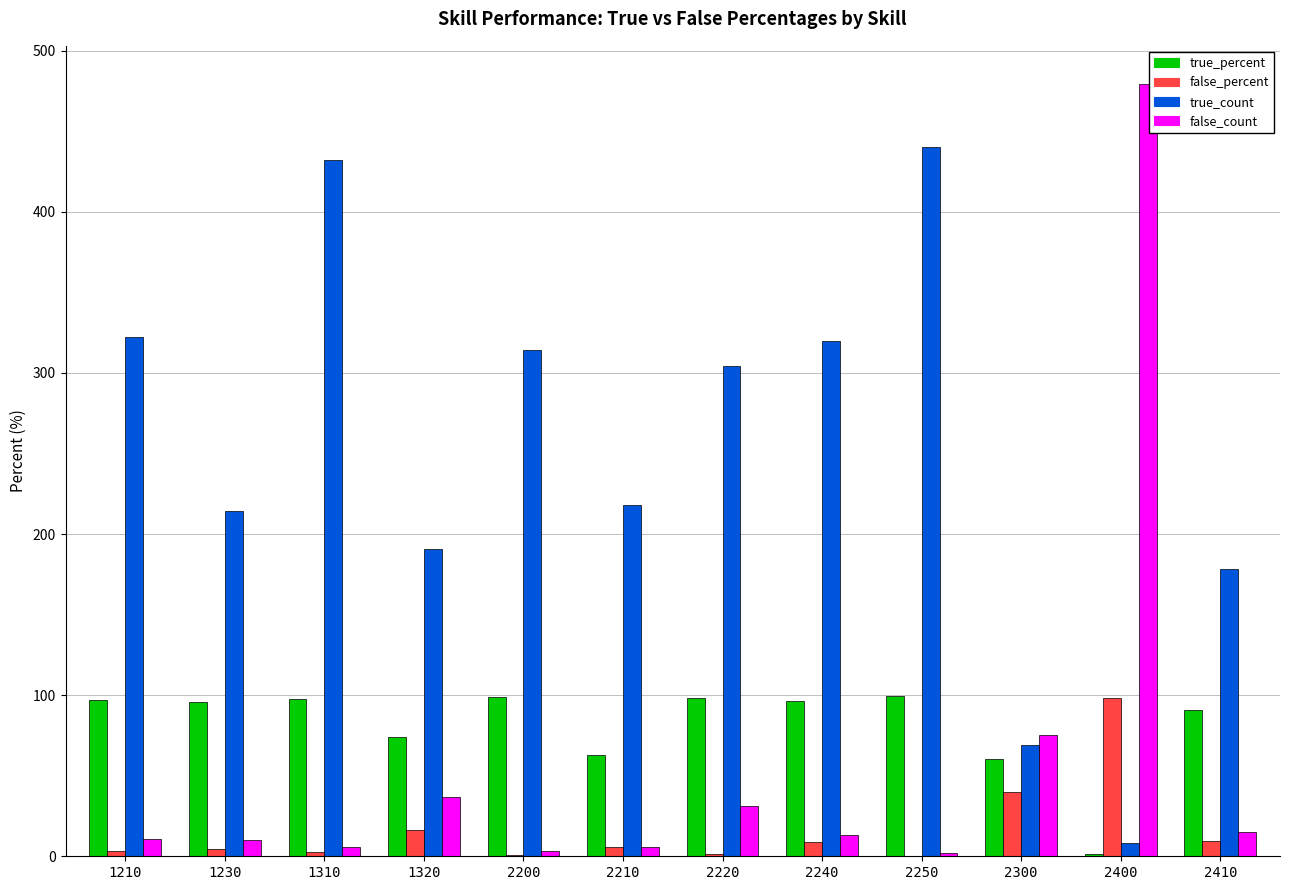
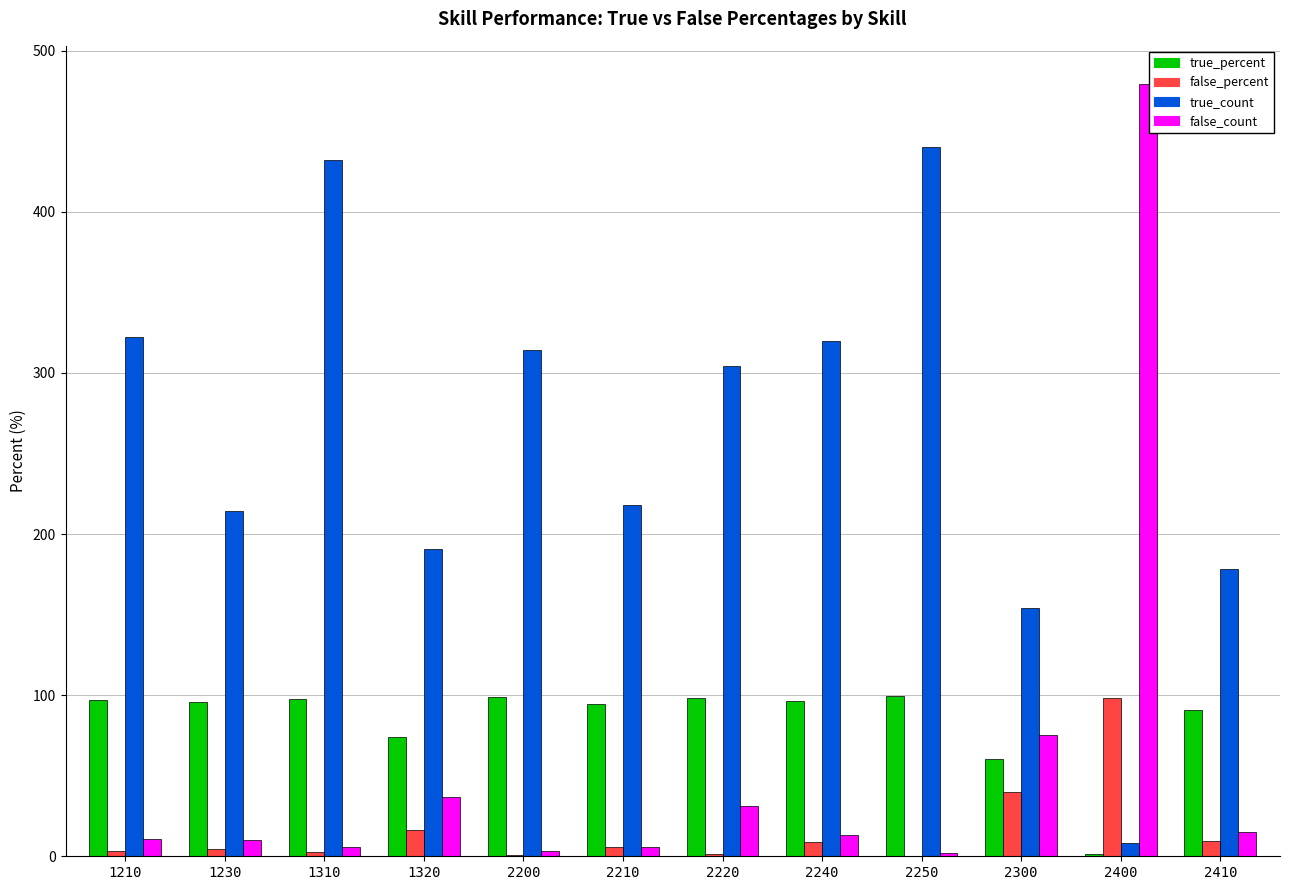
true_percent, 2210: 63 -> 94
true_count, 2300: 69 -> 154
